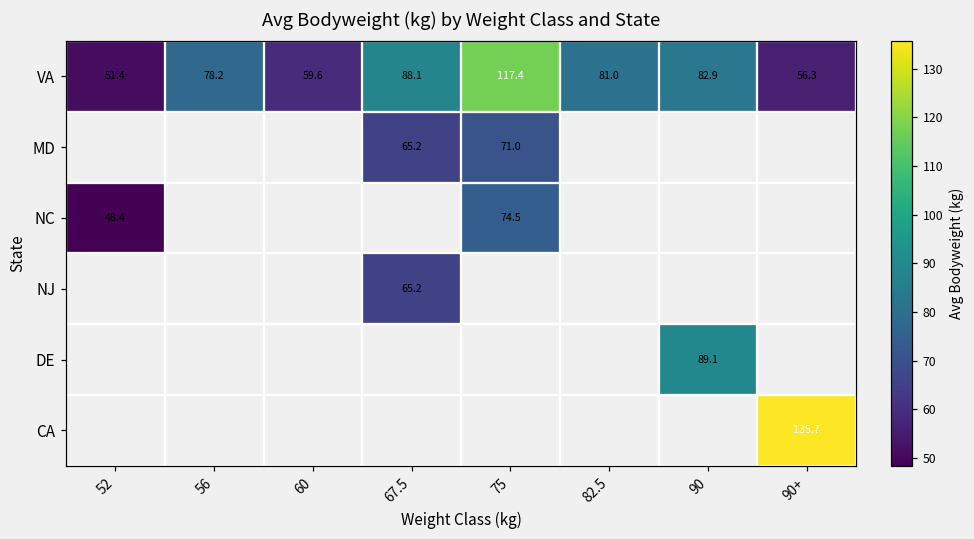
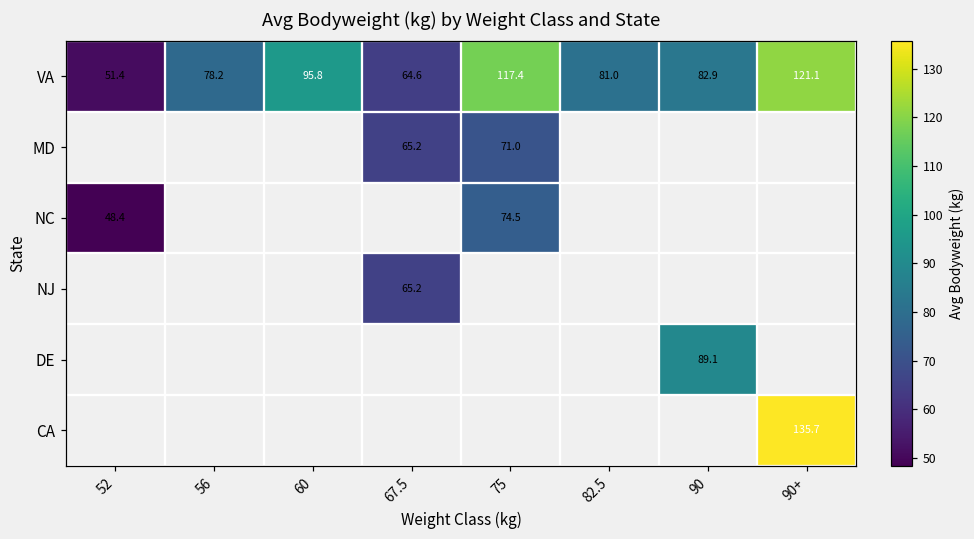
VA, 60: 59.6 -> 95.8
VA, 67.5: 88.1 -> 64.6
VA, 90+: 56.3 -> 121.1
